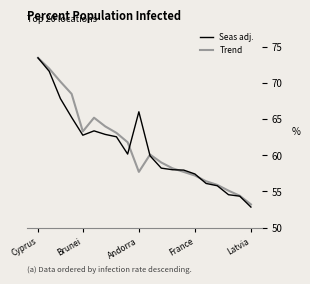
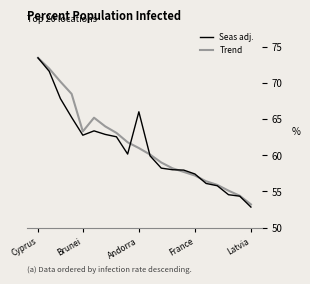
Trend, Andorra: 58 -> 61
